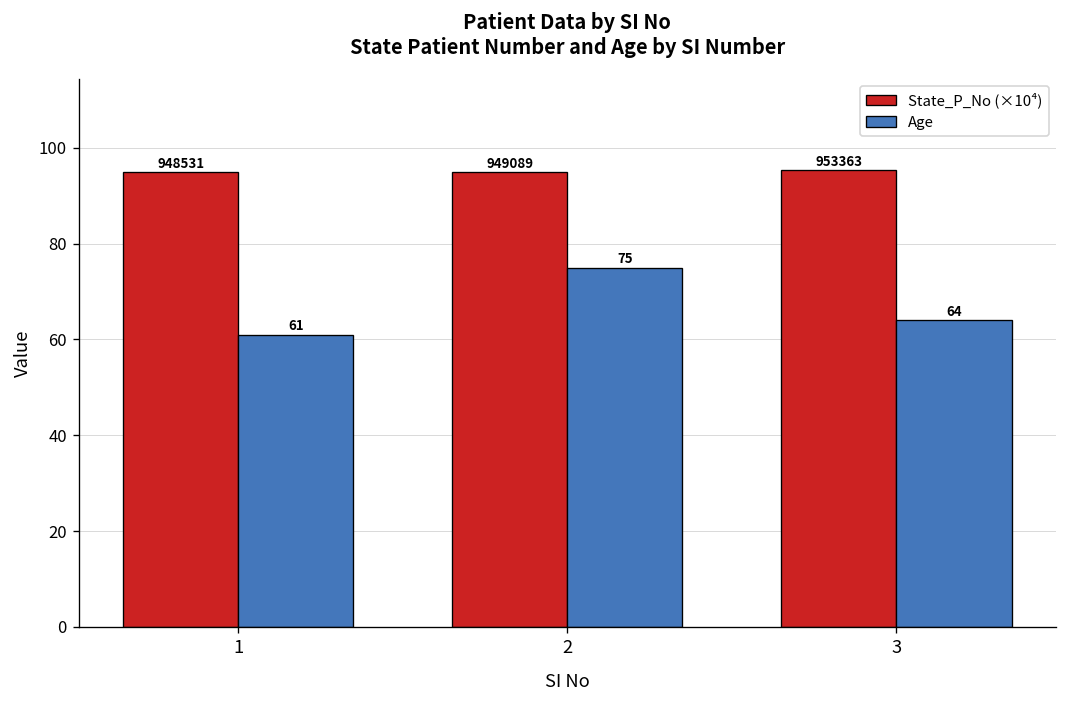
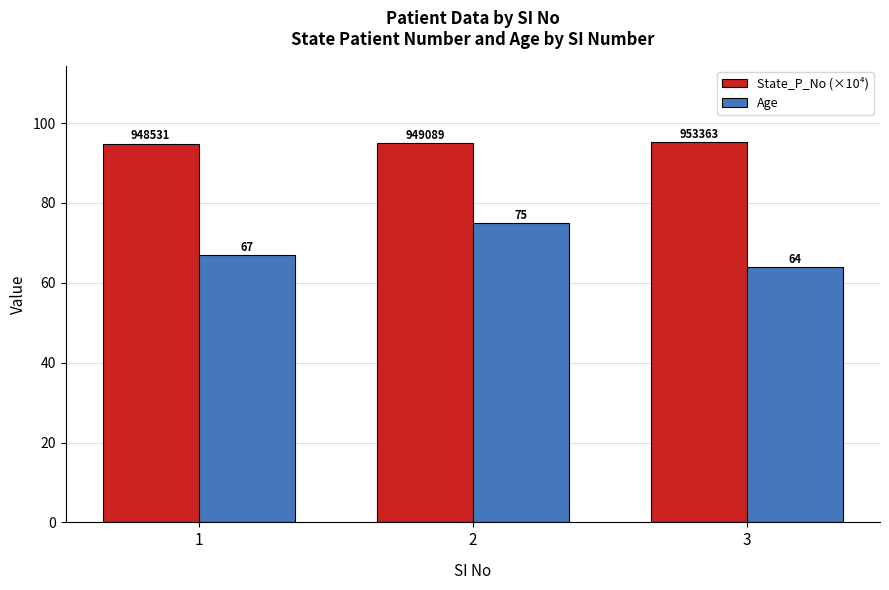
Age, 1: 61 -> 67
